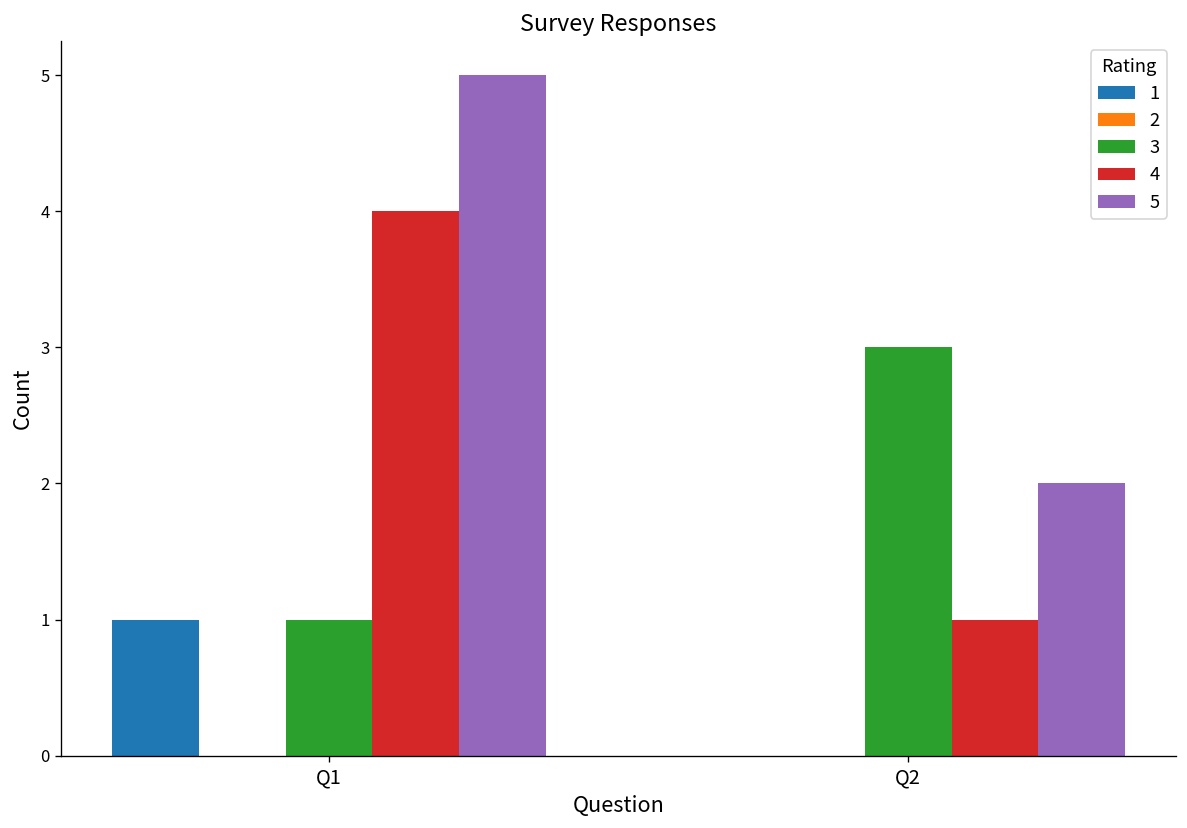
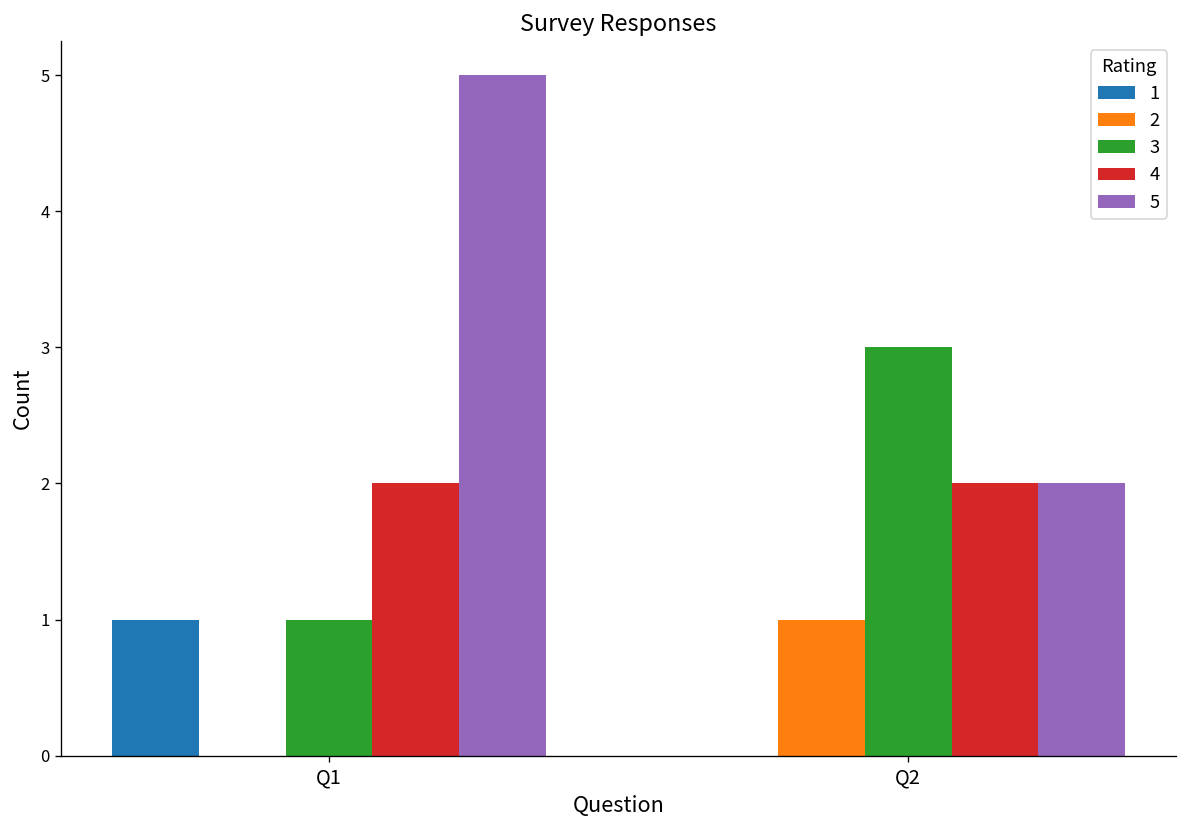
4, Q1: 4 -> 2
2, Q2: 0 -> 1
4, Q2: 1 -> 2
